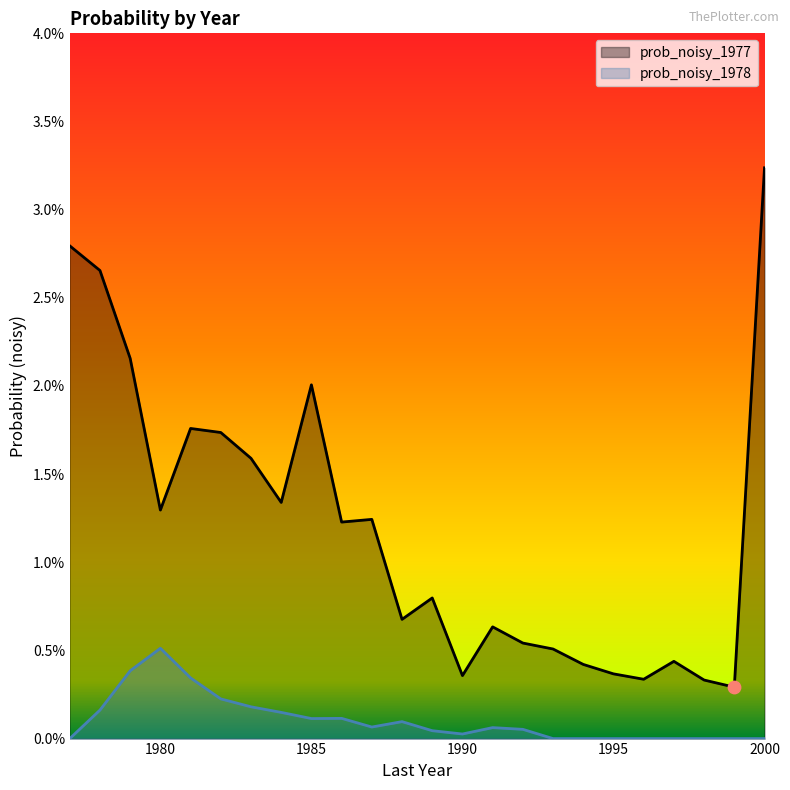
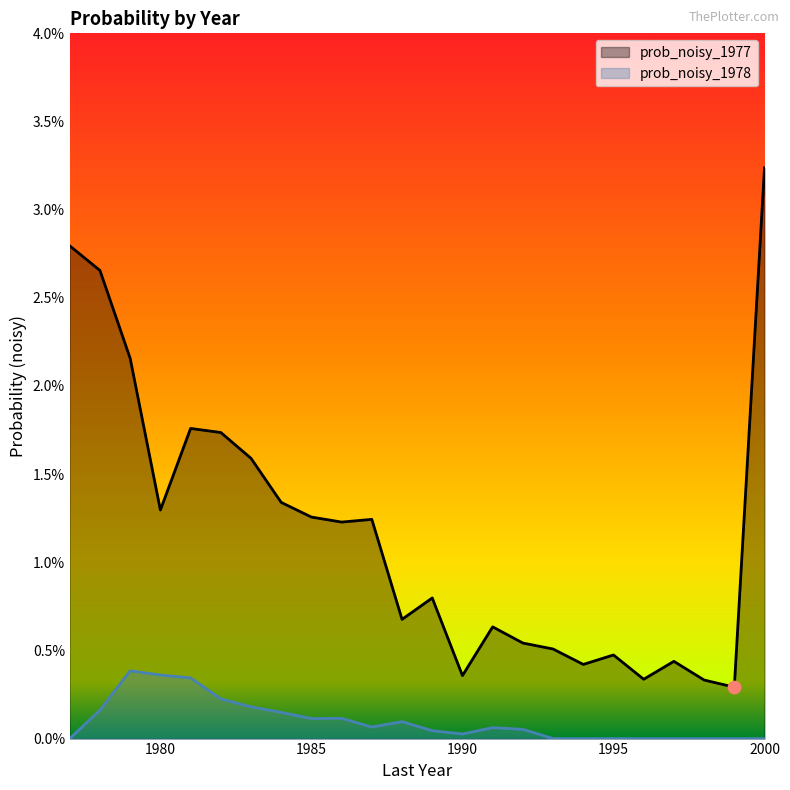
prob_noisy_1978, 1980: 0.51% -> 0.36%
prob_noisy_1977, 1985: 2.01% -> 1.26%
prob_noisy_1977, 1995: 0.37% -> 0.47%
